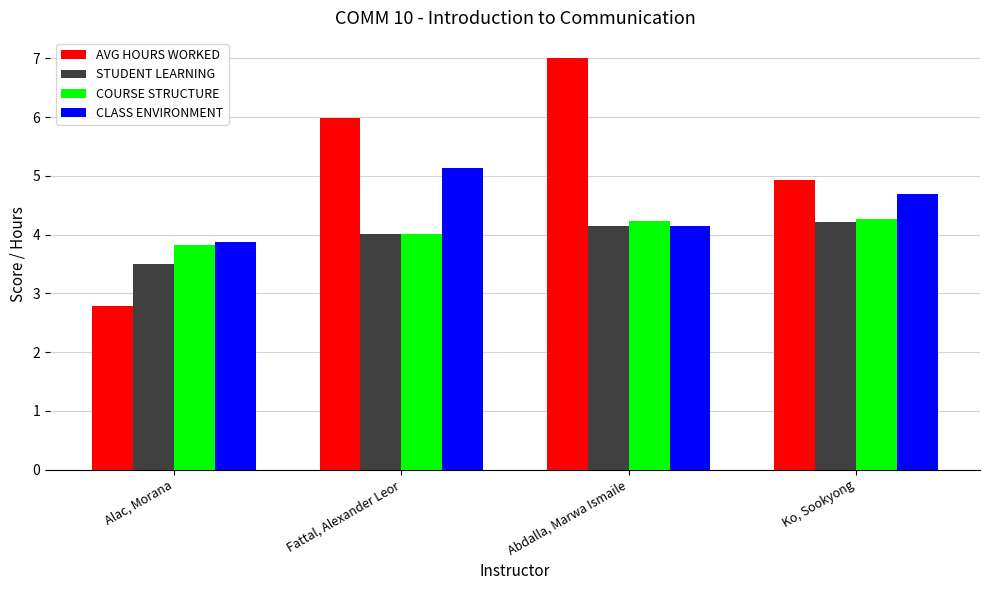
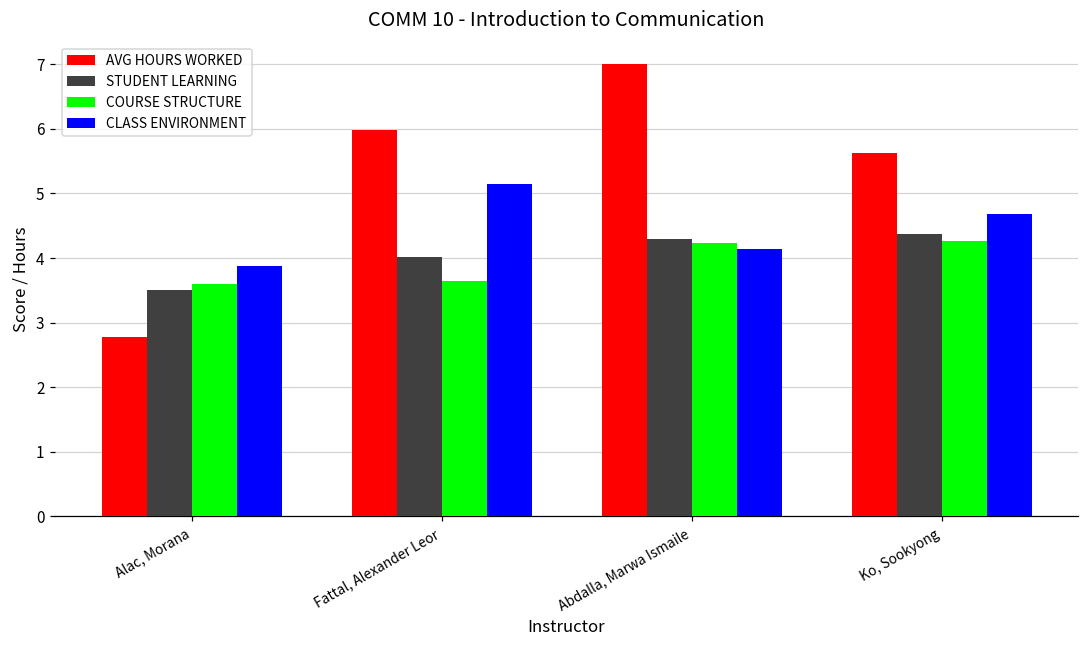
COURSE STRUCTURE, Alac, Morana: 3.8 -> 3.6
COURSE STRUCTURE, Fattal, Alexander Leor: 4.0 -> 3.6
STUDENT LEARNING, Abdalla, Marwa Ismaile: 4.2 -> 4.3
AVG HOURS WORKED, Ko, Sookyong: 4.9 -> 5.6
STUDENT LEARNING, Ko, Sookyong: 4.2 -> 4.4
